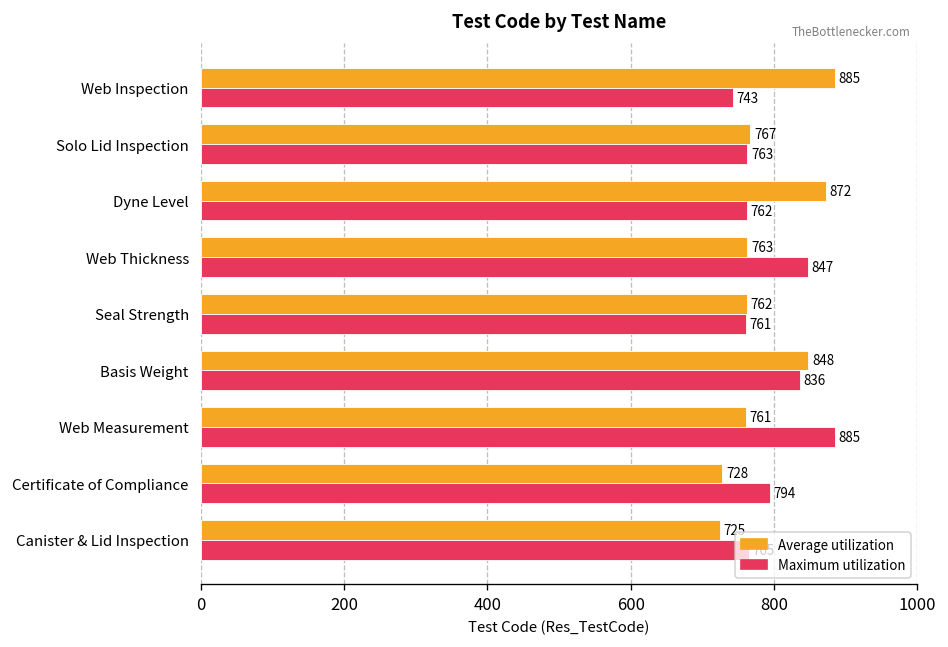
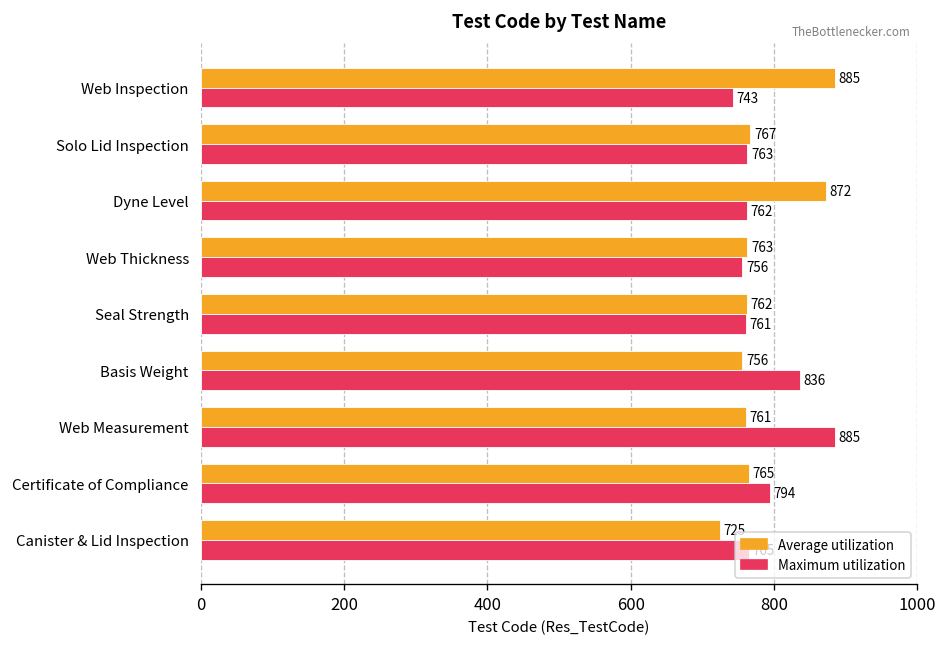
Maximum utilization, Web Thickness: 847 -> 756
Average utilization, Basis Weight: 848 -> 756
Average utilization, Certificate of Compliance: 728 -> 765
